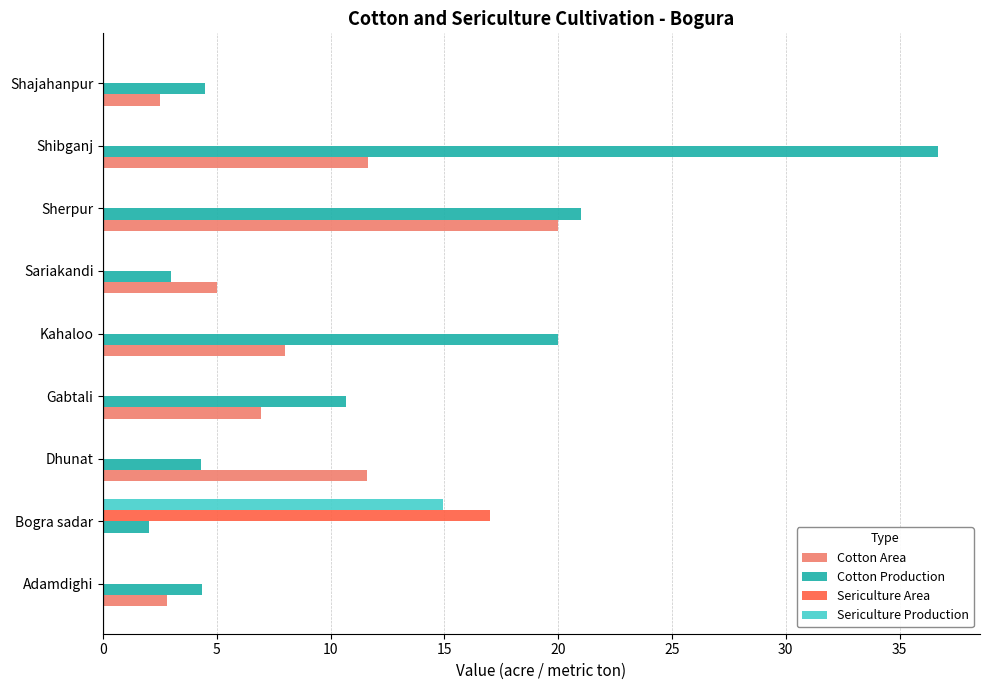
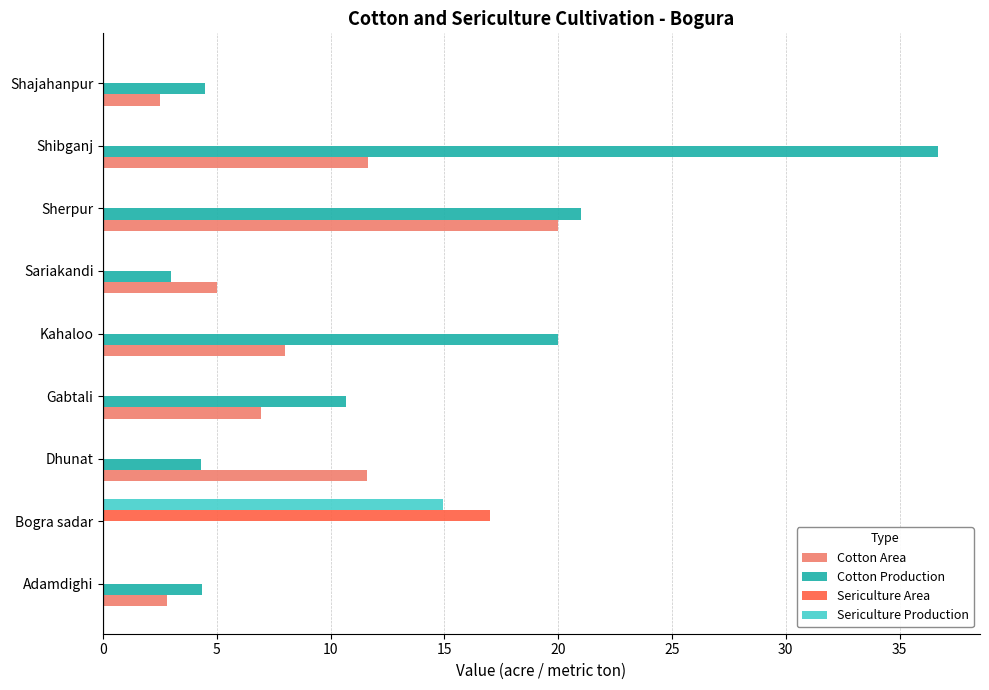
Cotton Production, Bogra sadar: 2 -> 0
